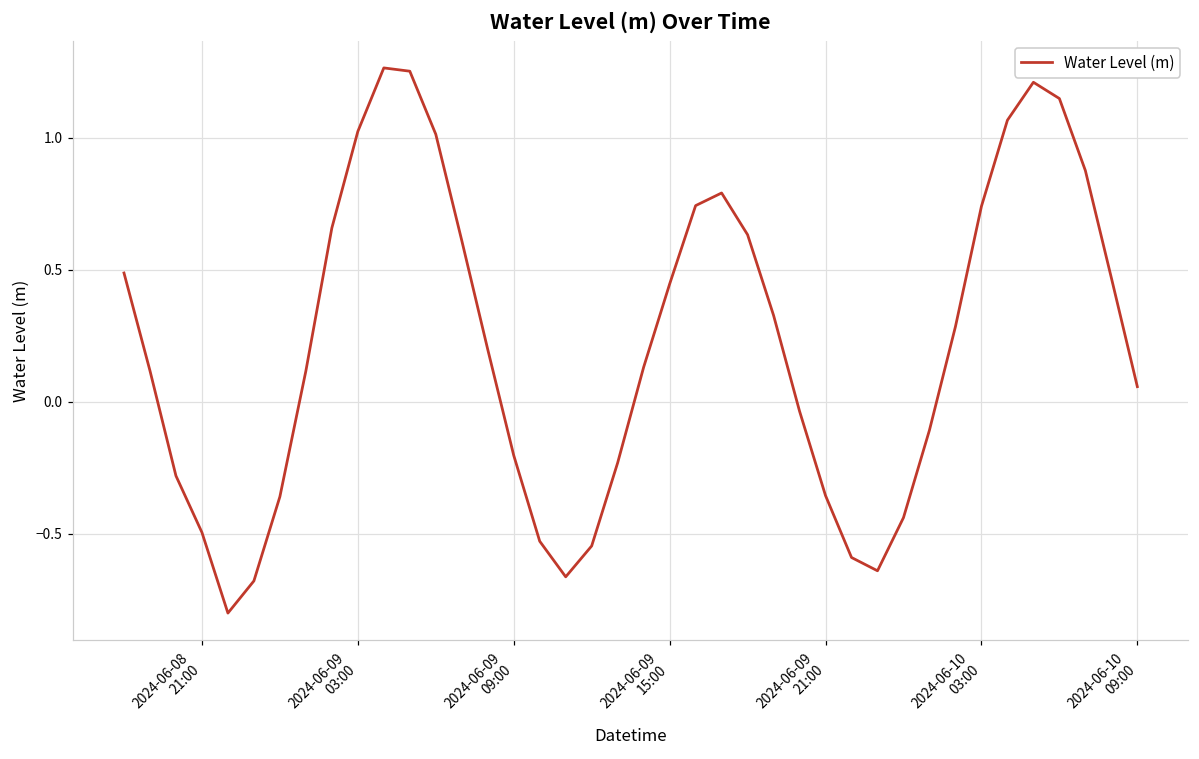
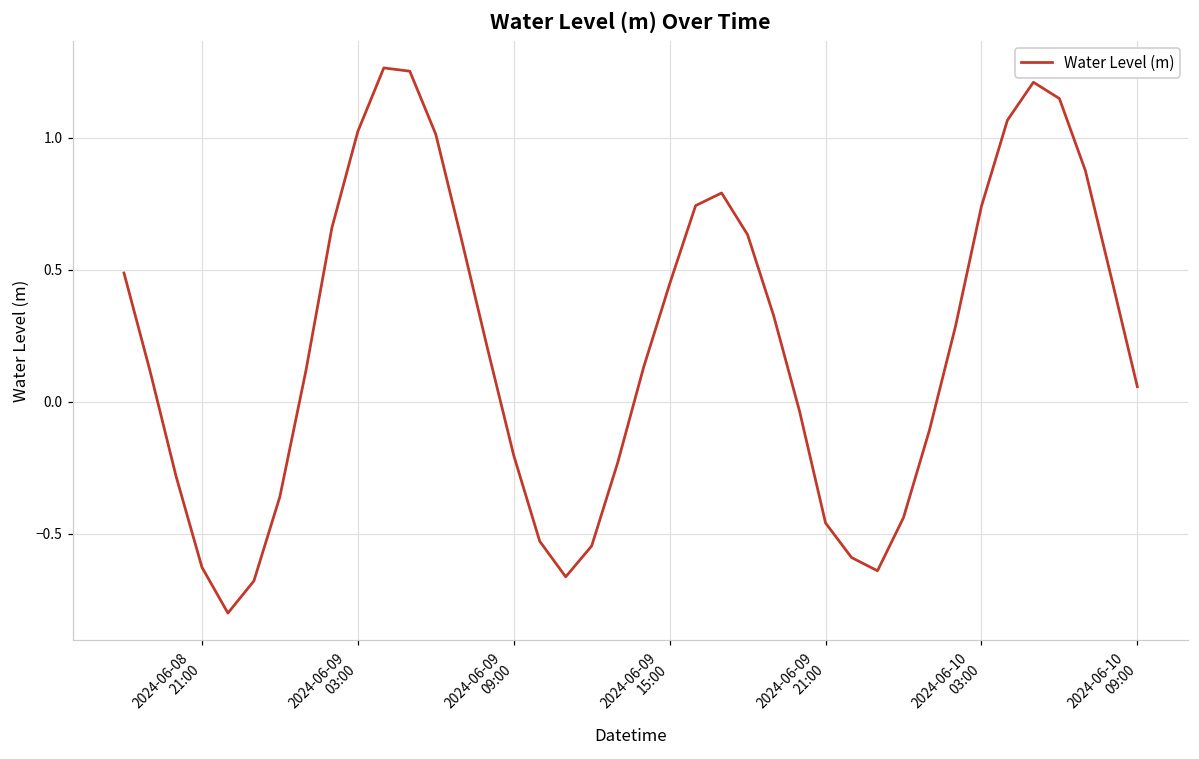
2024-06-08 21:00: -0.49 -> -0.63
2024-06-09 21:00: -0.36 -> -0.46
